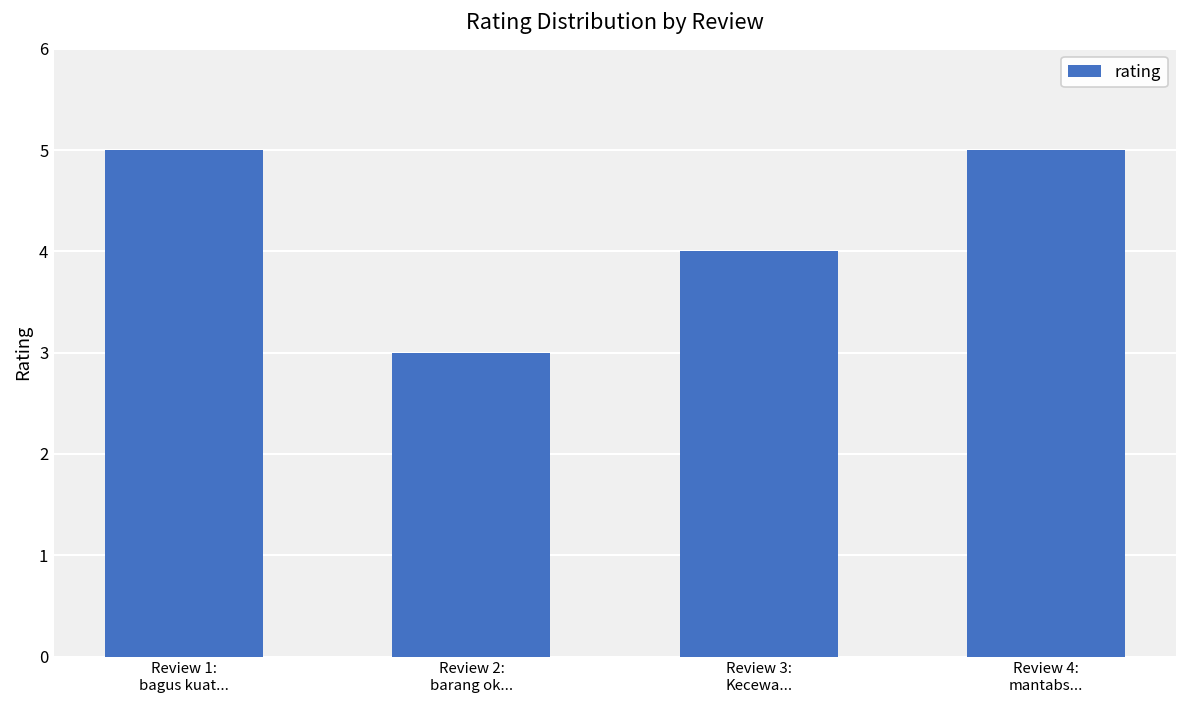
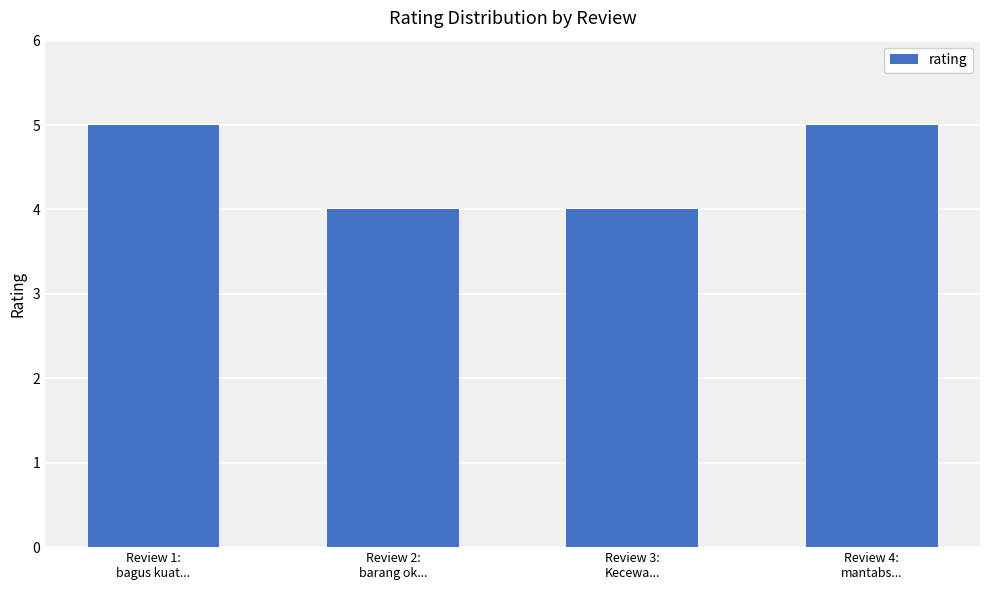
Review 2: barang ok...: 3 -> 4
